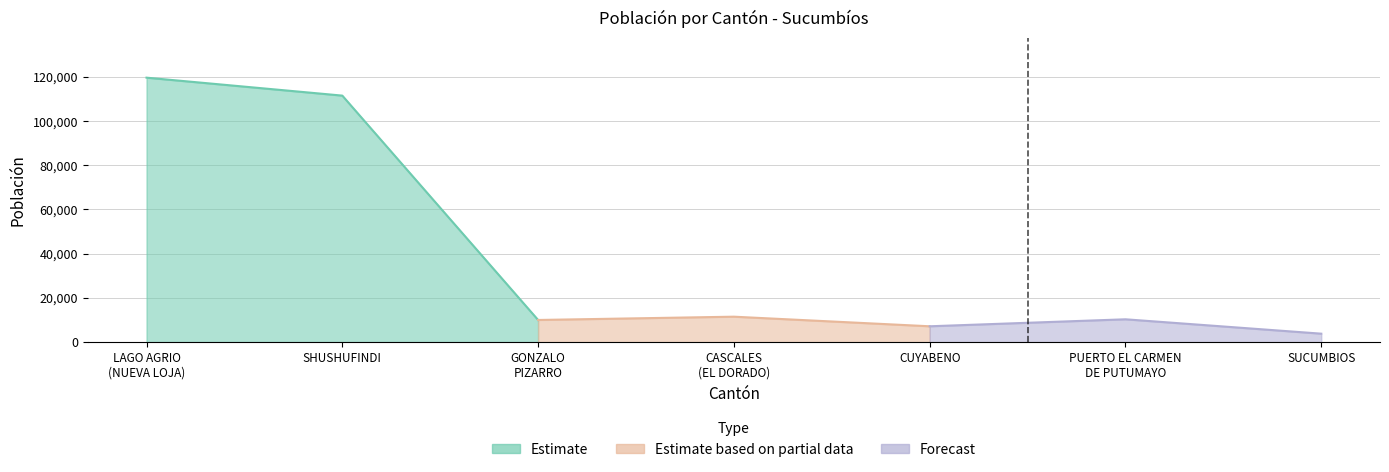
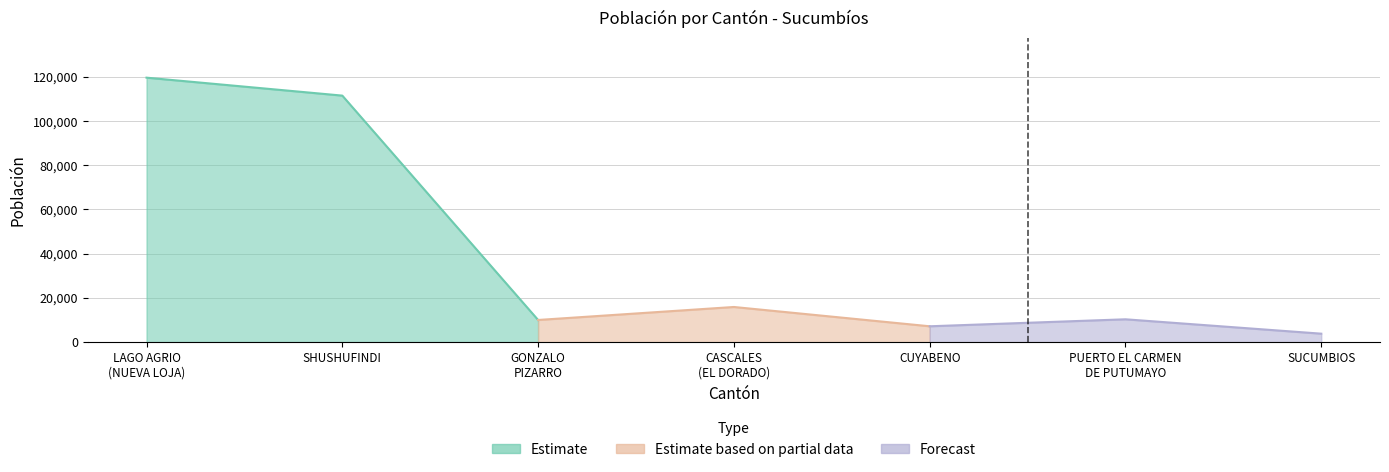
Estimate based on partial data, CASCALES (EL DORADO): 11,000 -> 16,000
